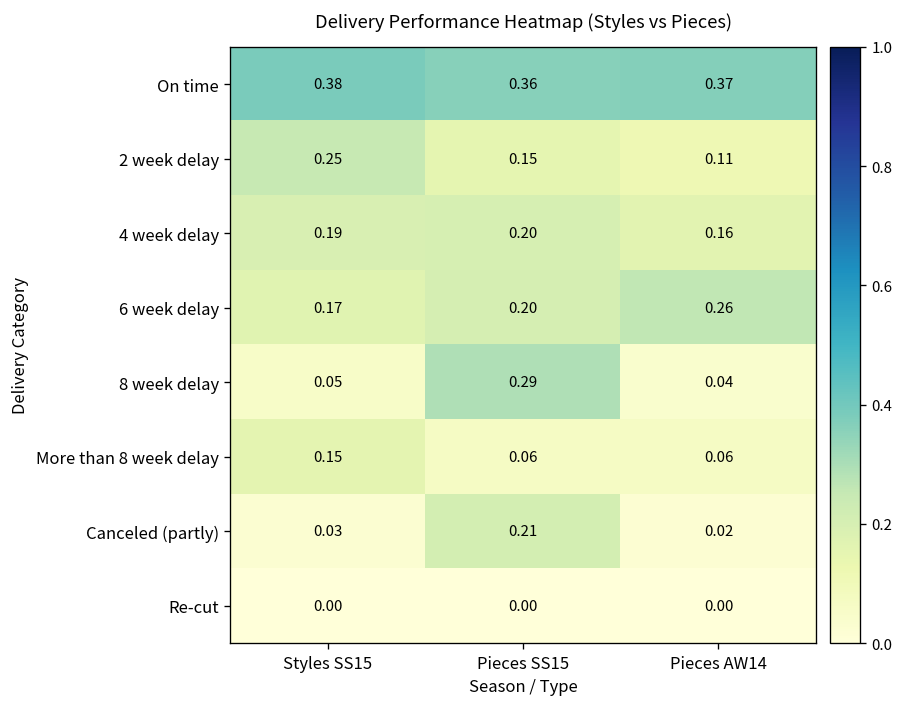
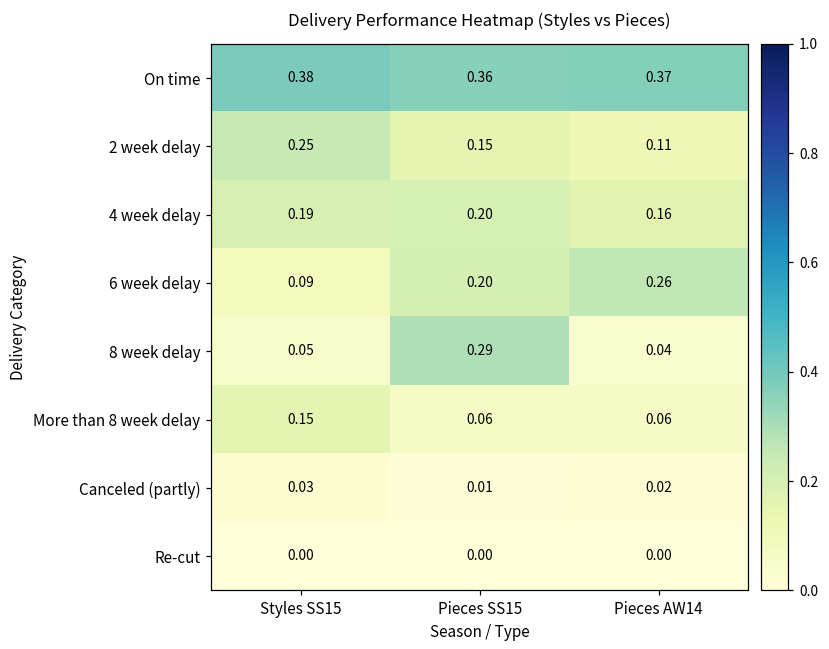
6 week delay, Styles SS15: 0.17 -> 0.09
Canceled (partly), Pieces SS15: 0.21 -> 0.01
